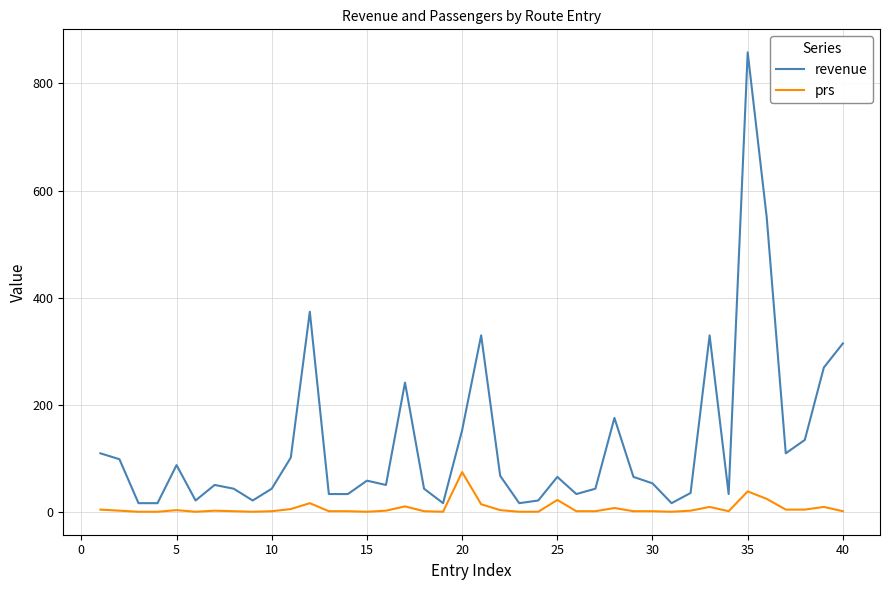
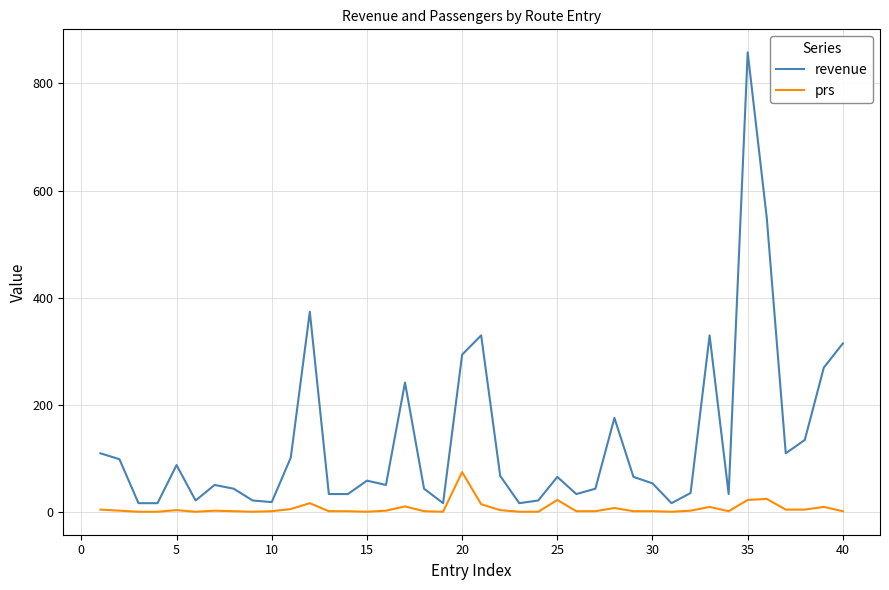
revenue, 10: 40 -> 20
revenue, 20: 150 -> 290
prs, 35: 40 -> 20
